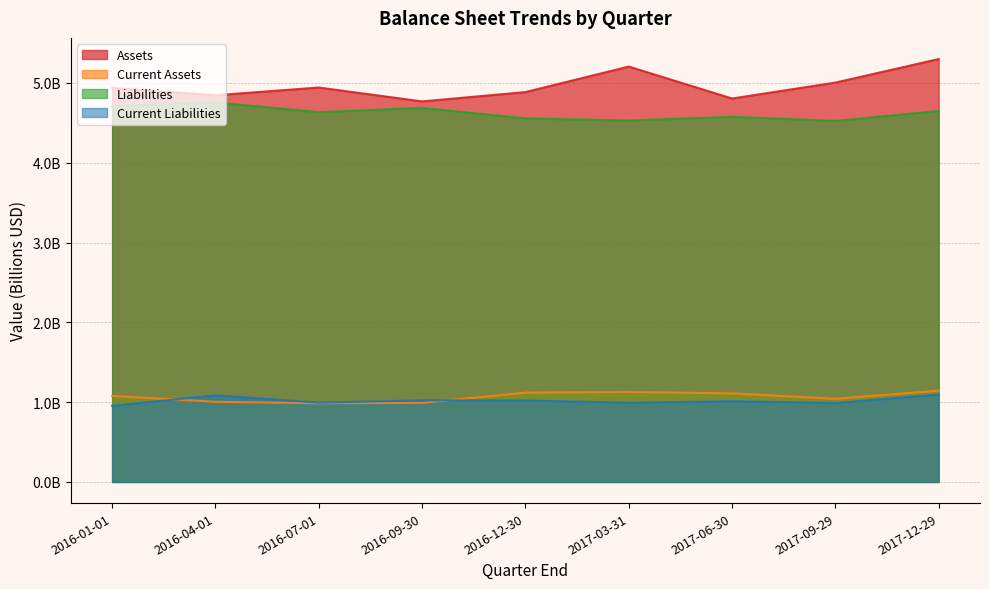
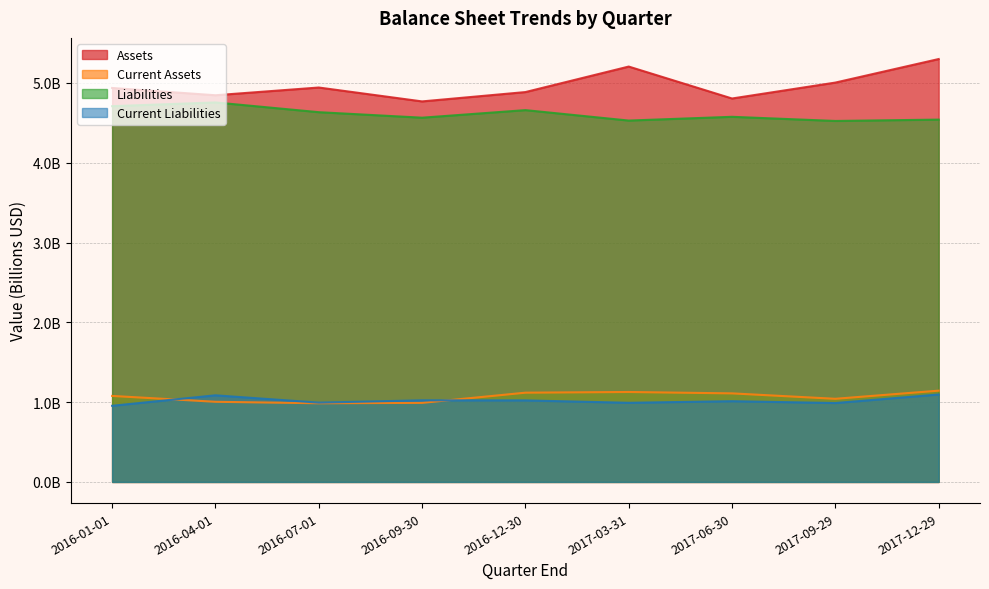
Liabilities, 2016-09-30: 4700000000 -> 4600000000
Liabilities, 2016-12-30: 4600000000 -> 4700000000
Liabilities, 2017-12-29: 4600000000 -> 4500000000
